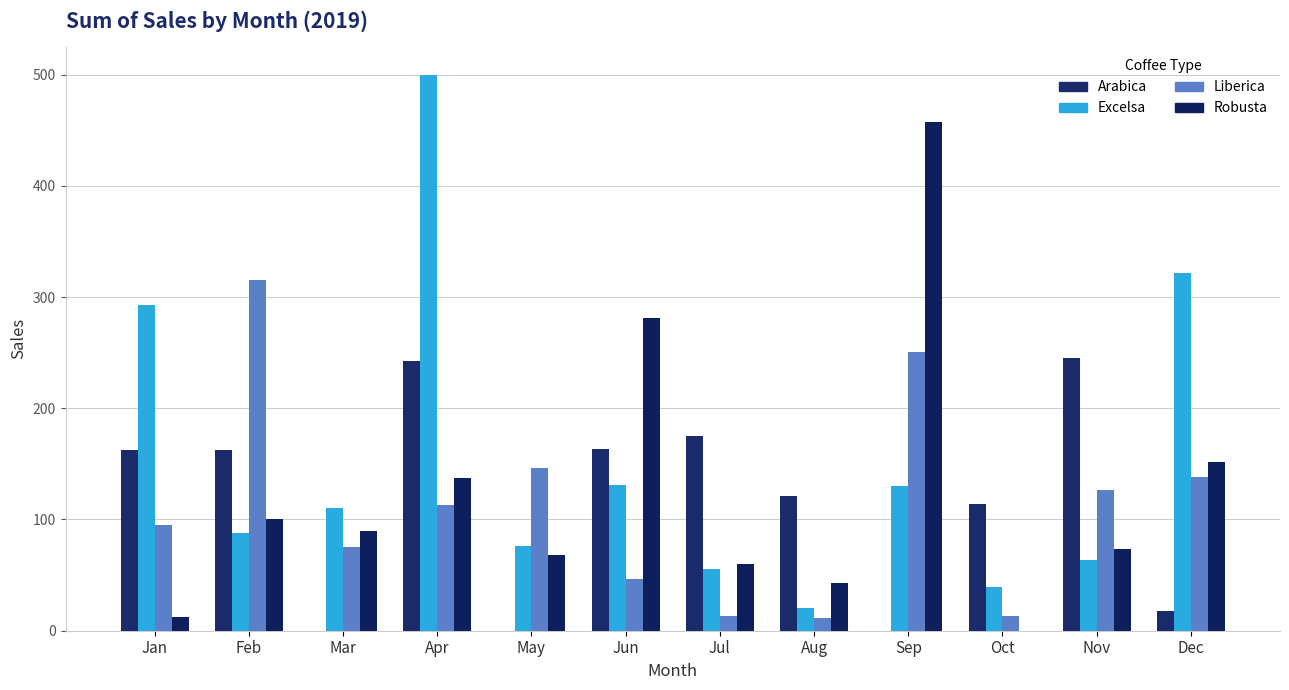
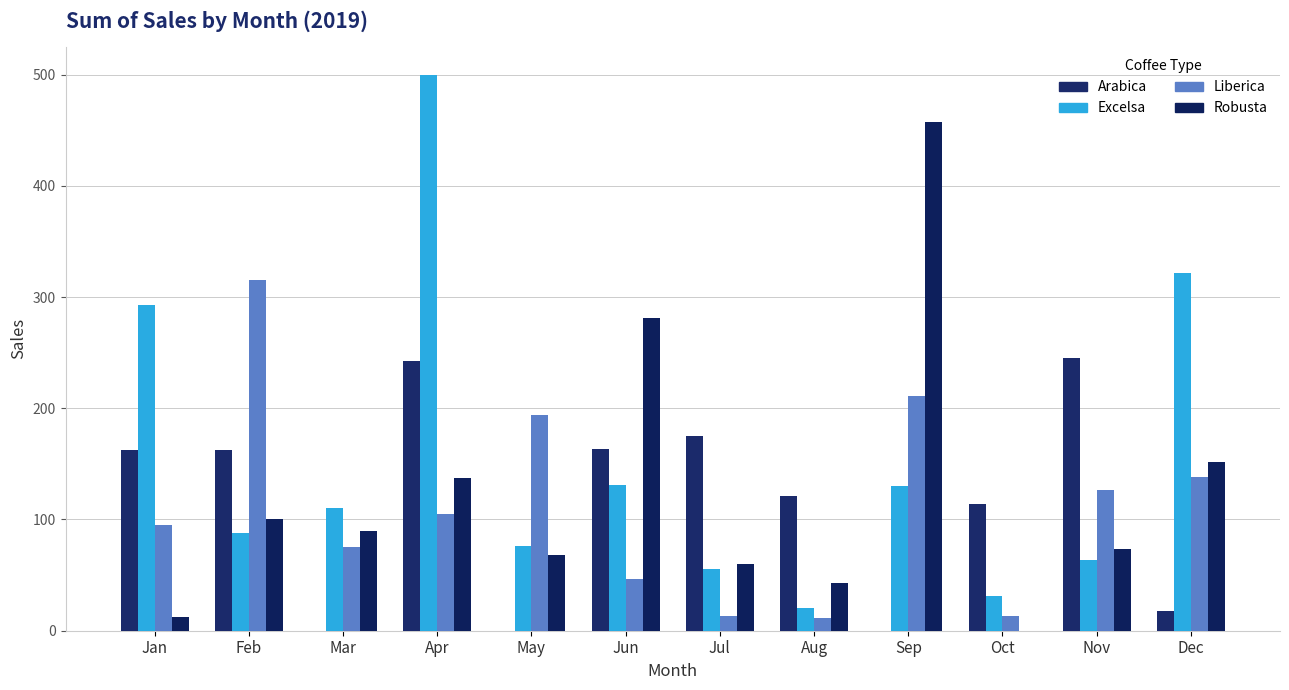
Liberica, Apr: 113 -> 105
Liberica, May: 146 -> 194
Liberica, Sep: 251 -> 211
Excelsa, Oct: 40 -> 32
